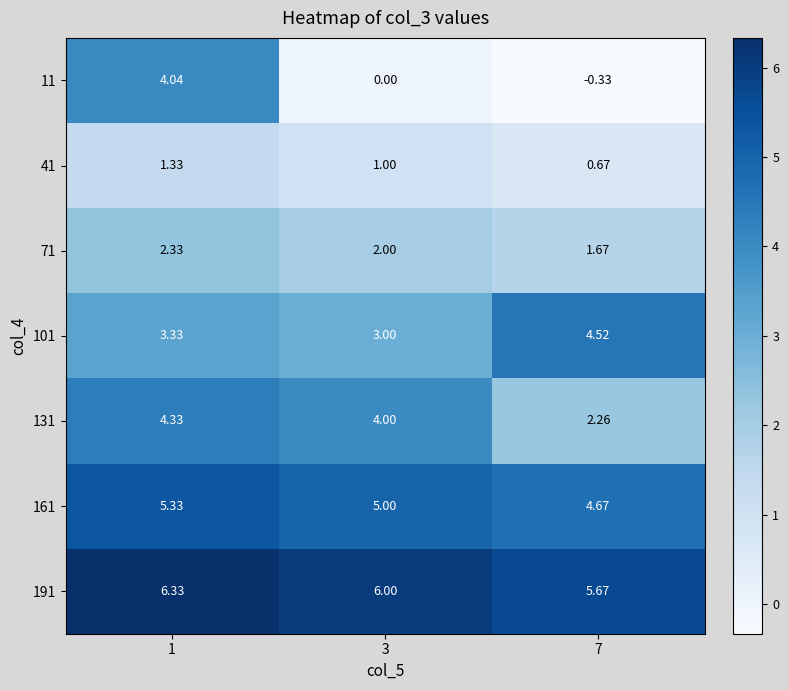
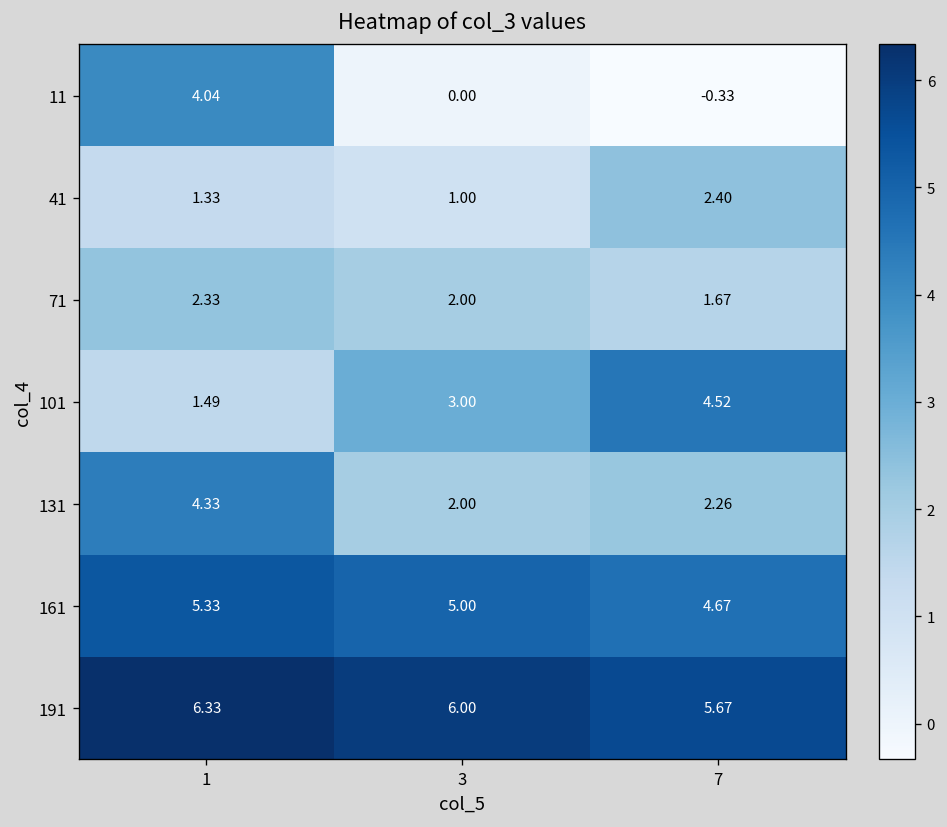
41, 7: 0.67 -> 2.40
101, 1: 3.33 -> 1.49
131, 3: 4.00 -> 2.00
